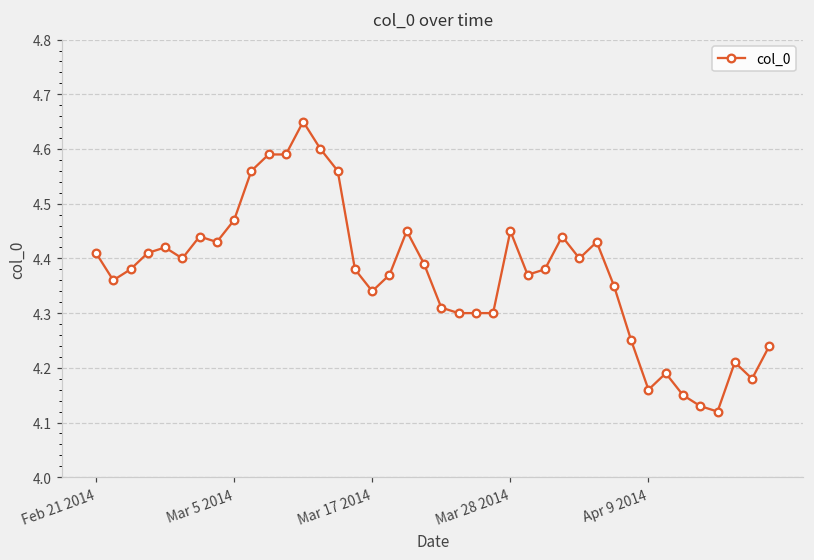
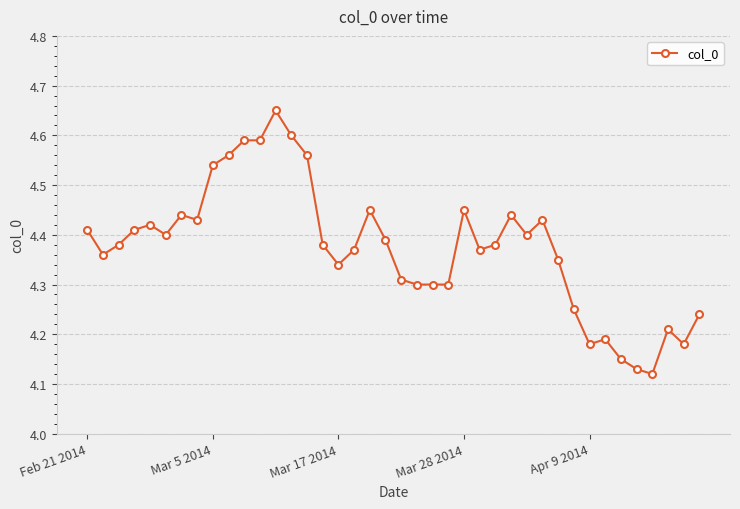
Mar 5 2014: 4.47 -> 4.54
Apr 9 2014: 4.16 -> 4.18
